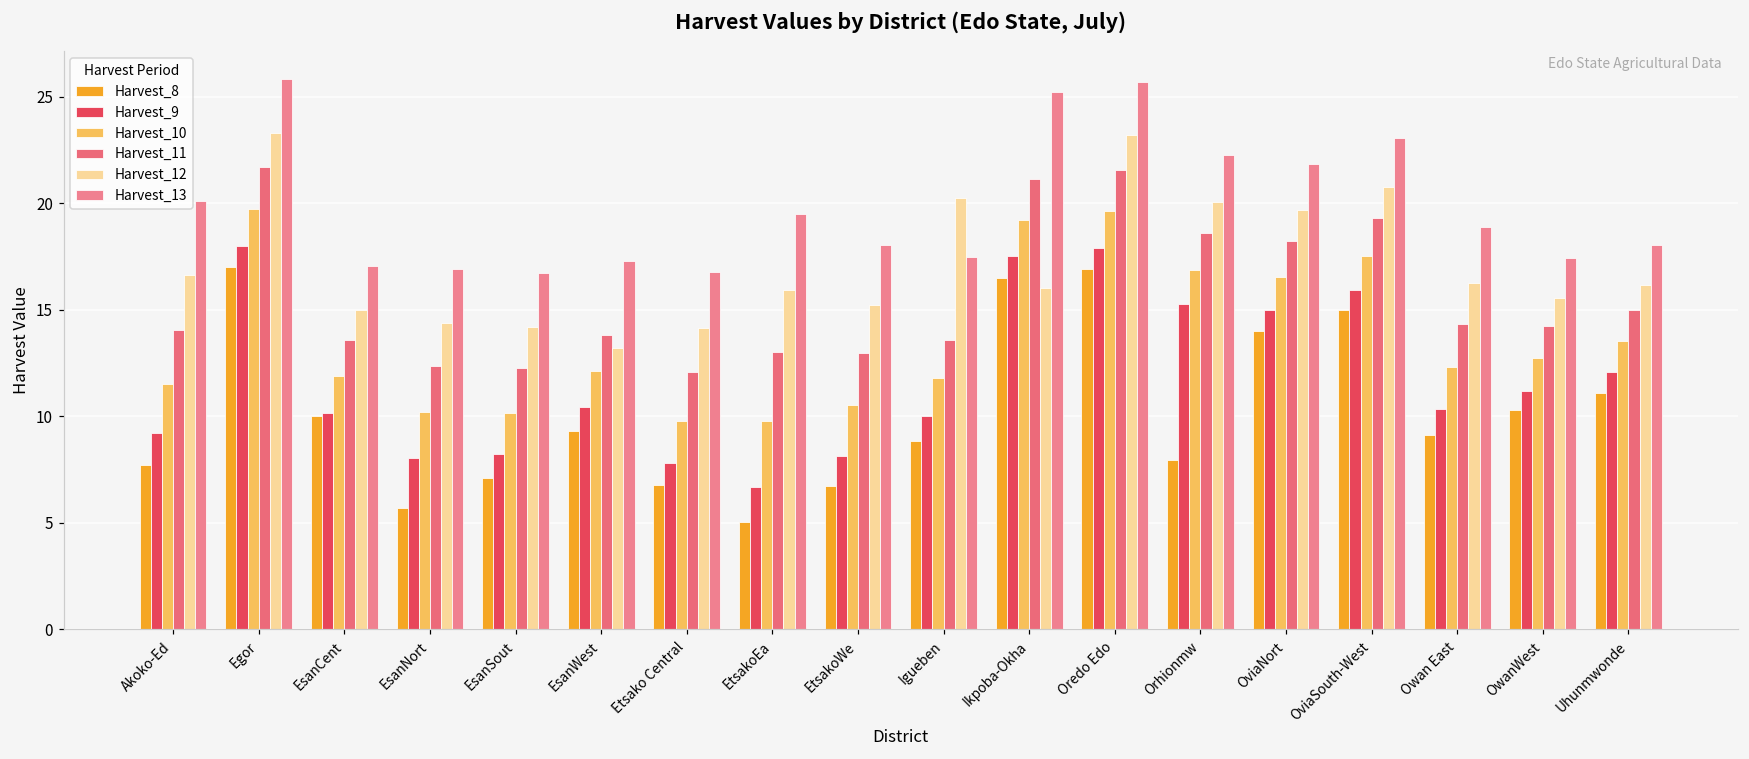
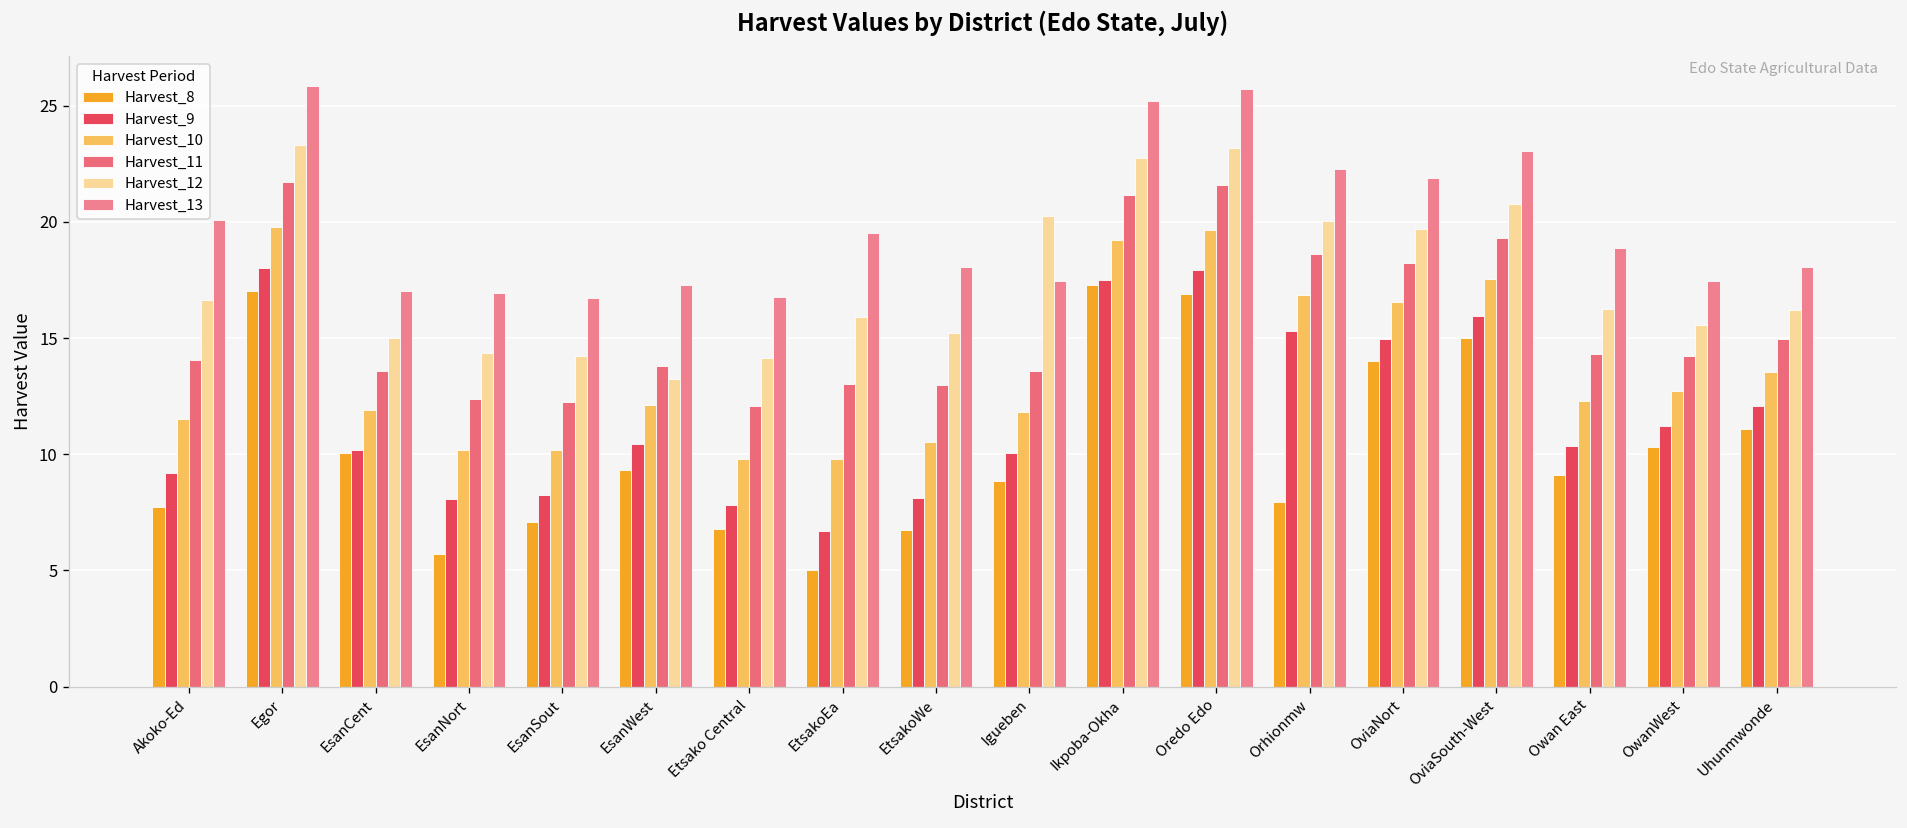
Harvest_8, Ikpoba-Okha: 16.5 -> 17.3
Harvest_12, Ikpoba-Okha: 16.1 -> 22.7
